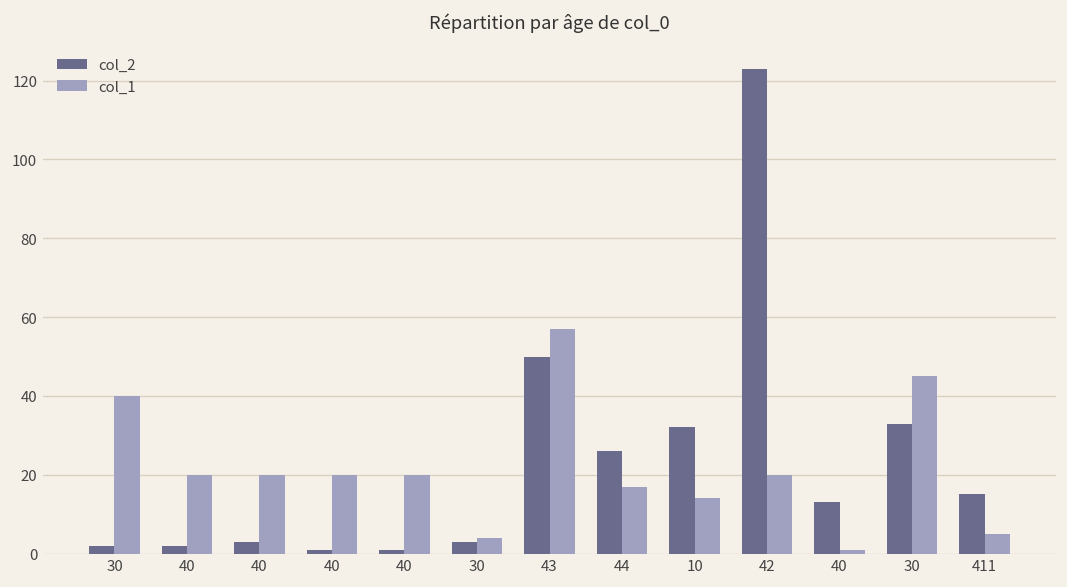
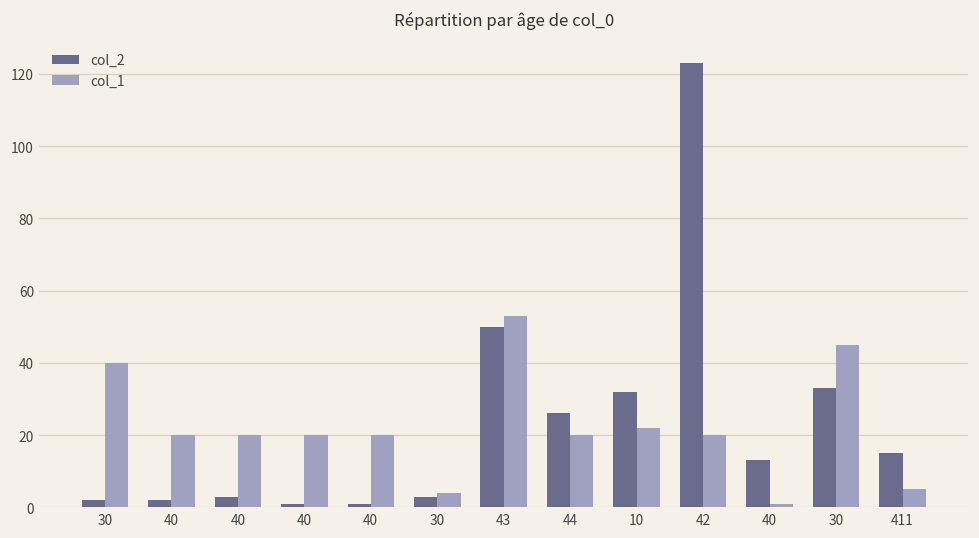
col_1, 43: 57 -> 53
col_1, 44: 17 -> 20
col_1, 10: 14 -> 22
